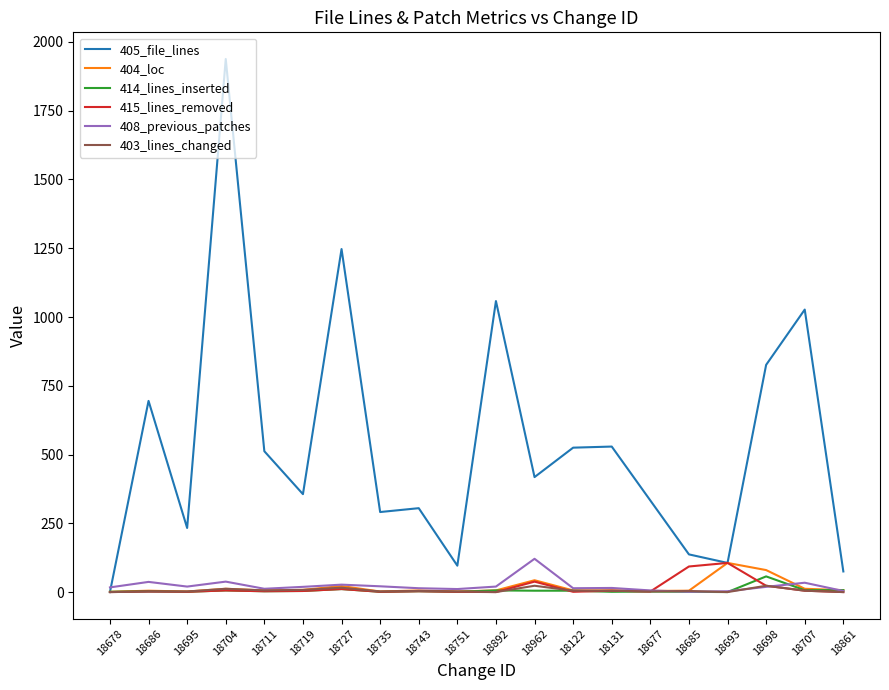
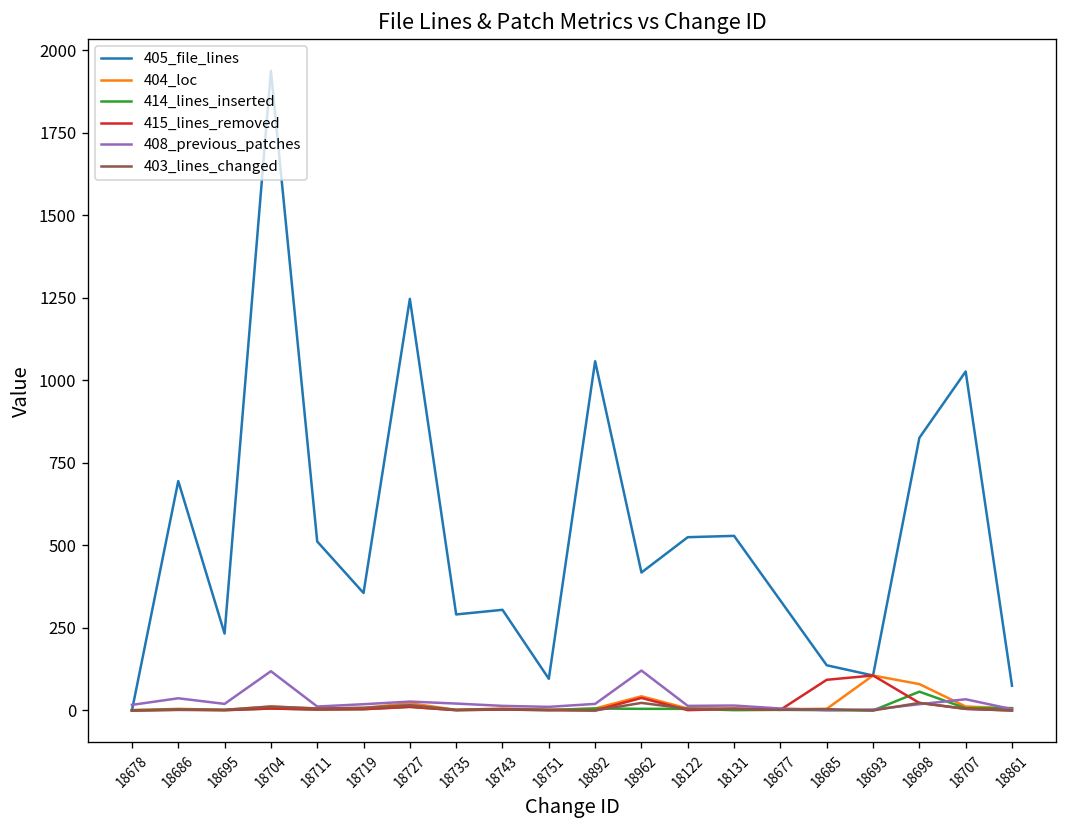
408_previous_patches, 18704: 40 -> 120
